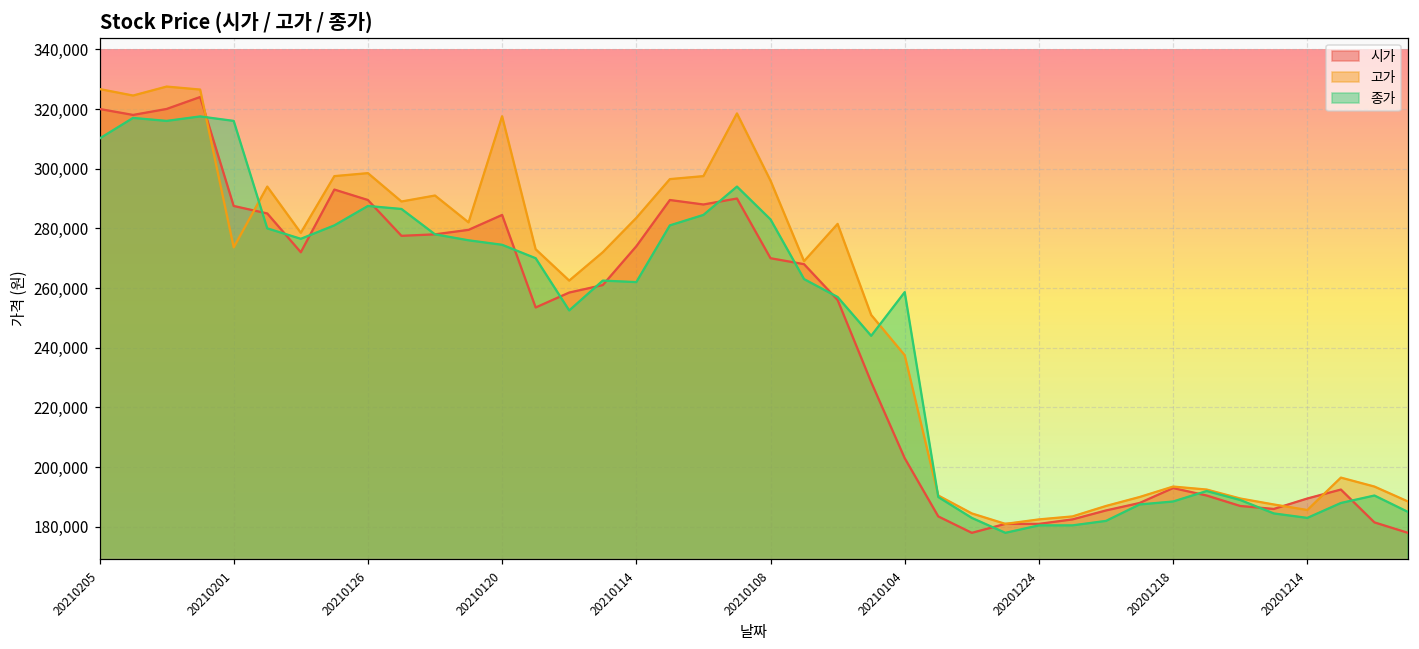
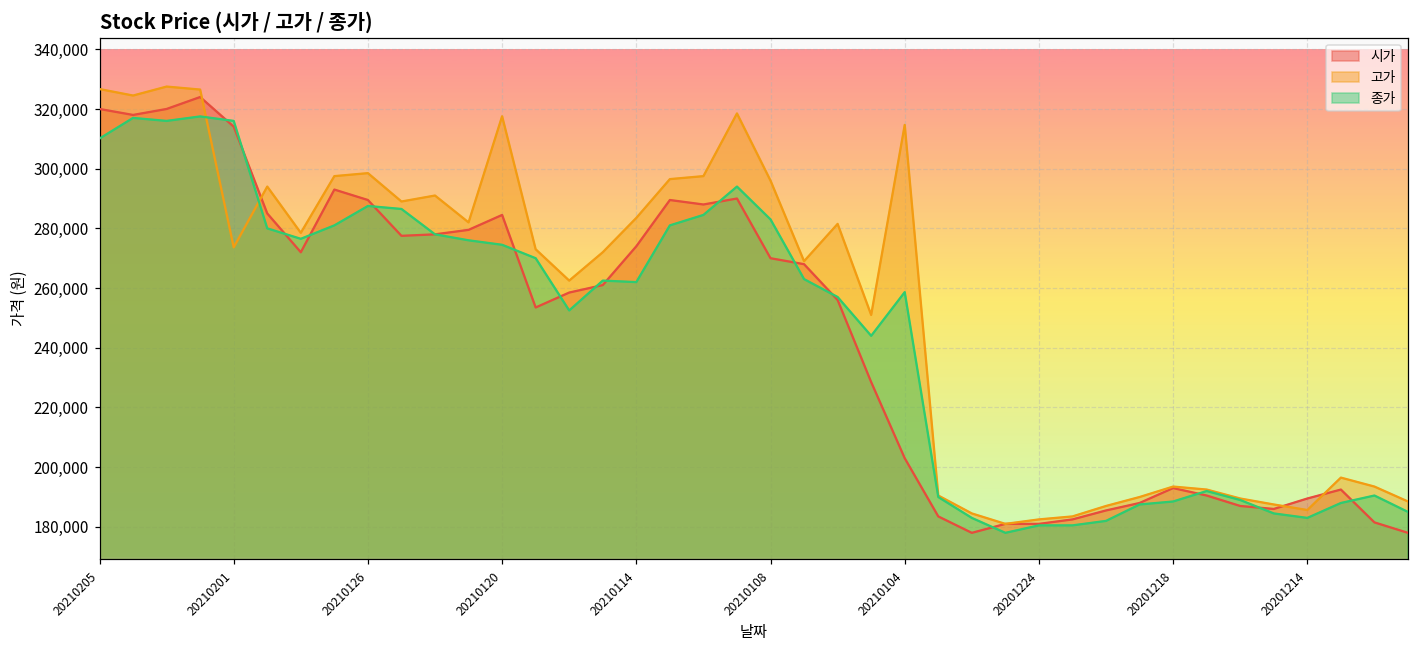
시가, 20210201: 288,000 -> 314,000
고가, 20210104: 238,000 -> 315,000
